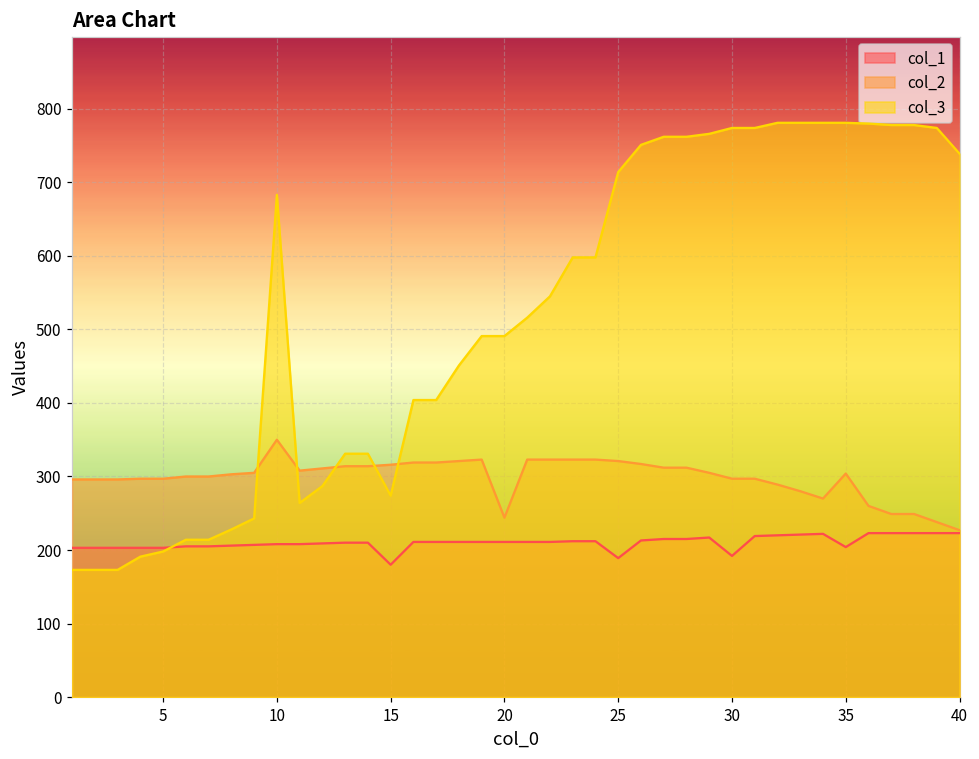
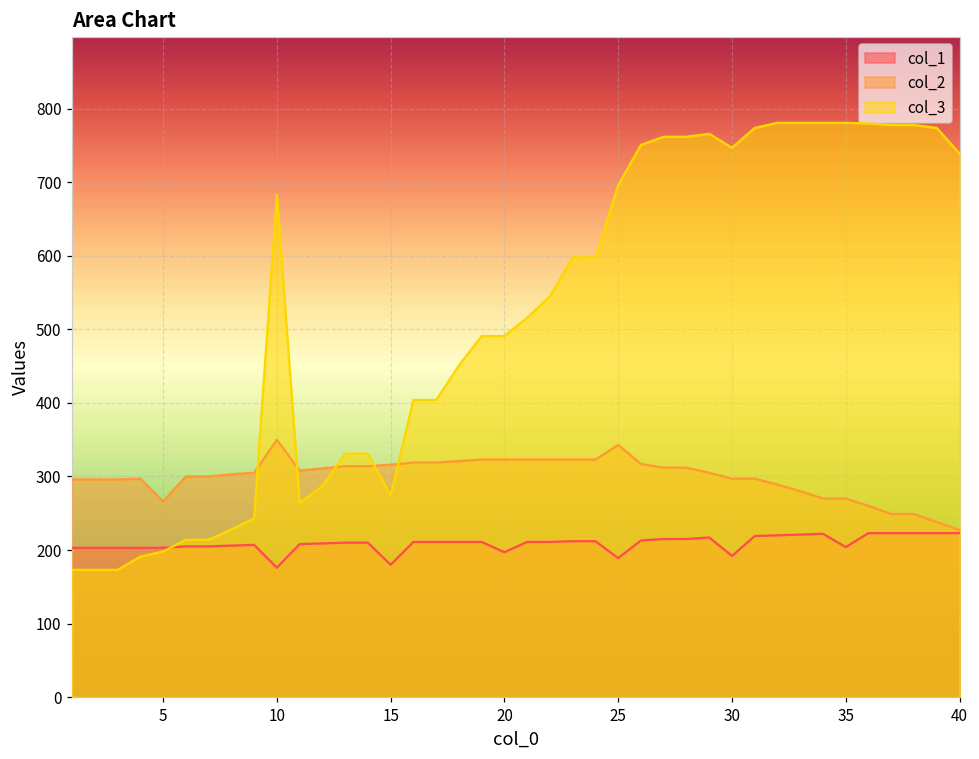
col_2, 5: 300 -> 270
col_1, 10: 210 -> 180
col_1, 20: 210 -> 200
col_2, 20: 240 -> 320
col_2, 25: 320 -> 340
col_3, 25: 710 -> 700
col_3, 30: 770 -> 750
col_2, 35: 300 -> 270
